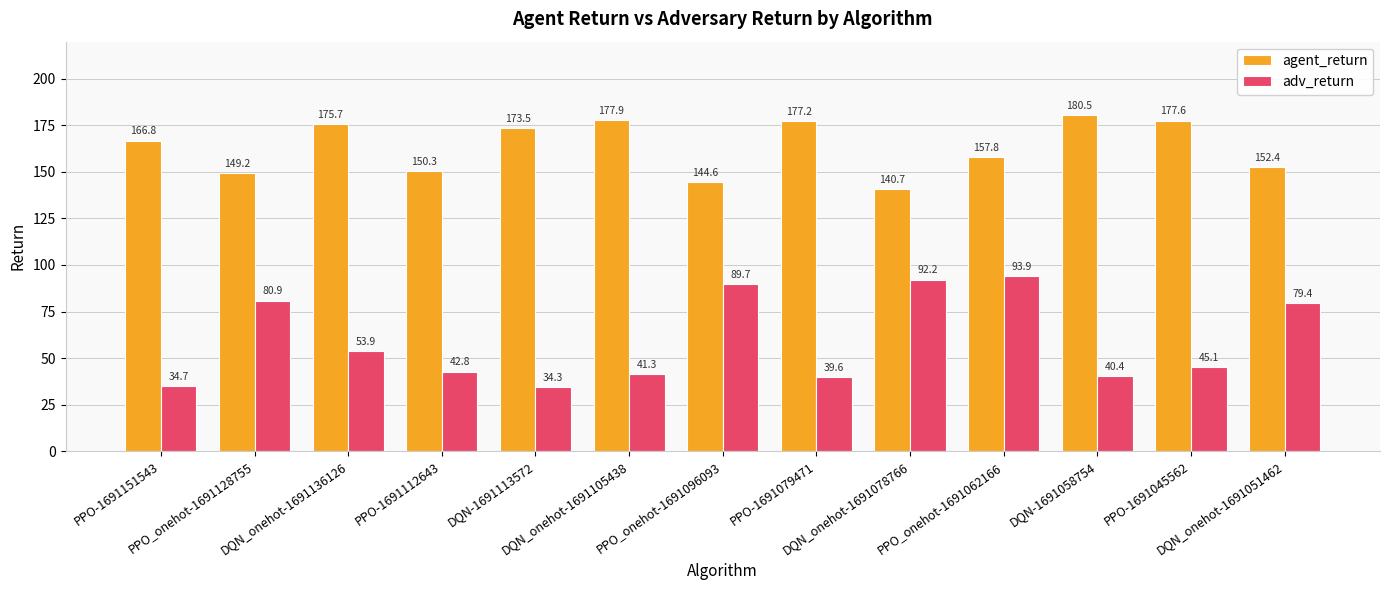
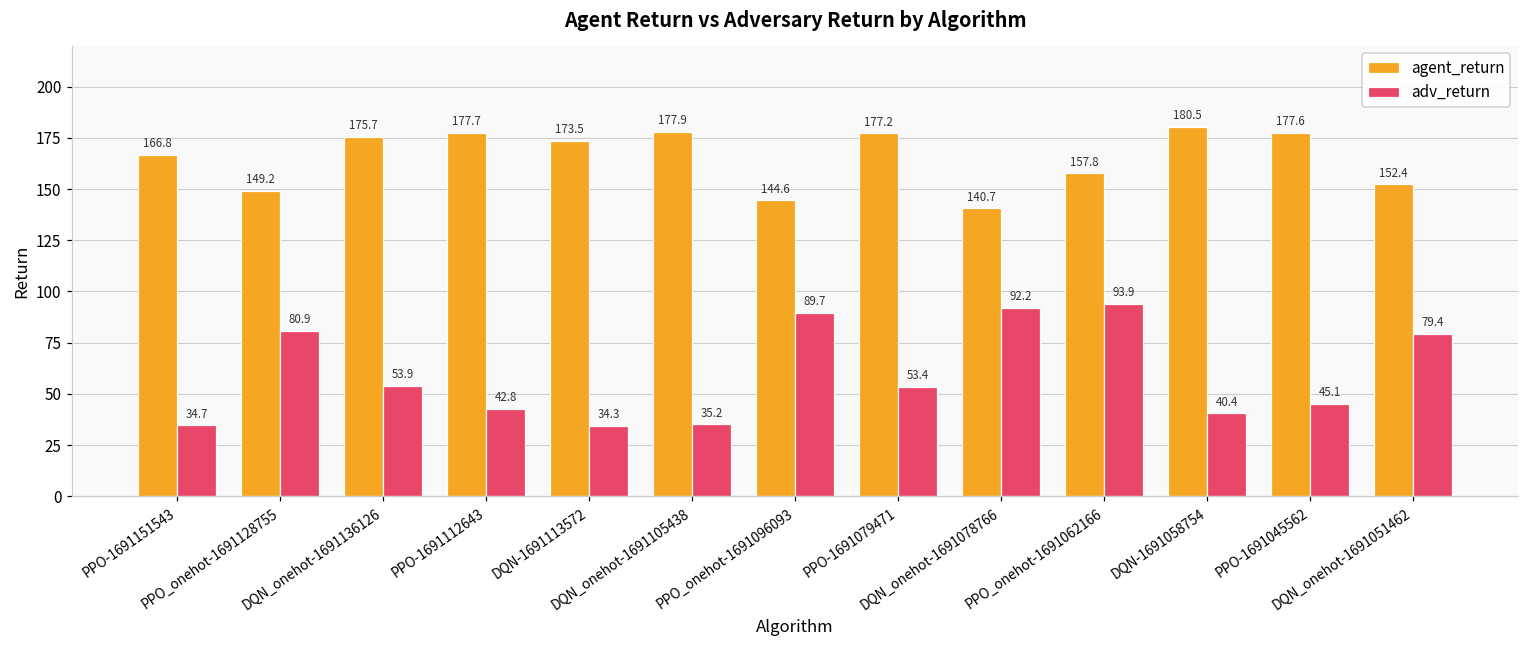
agent_return, PPO-1691112643: 150.3 -> 177.7
adv_return, DQN_onehot-1691105438: 41.3 -> 35.2
adv_return, PPO-1691079471: 39.6 -> 53.4
